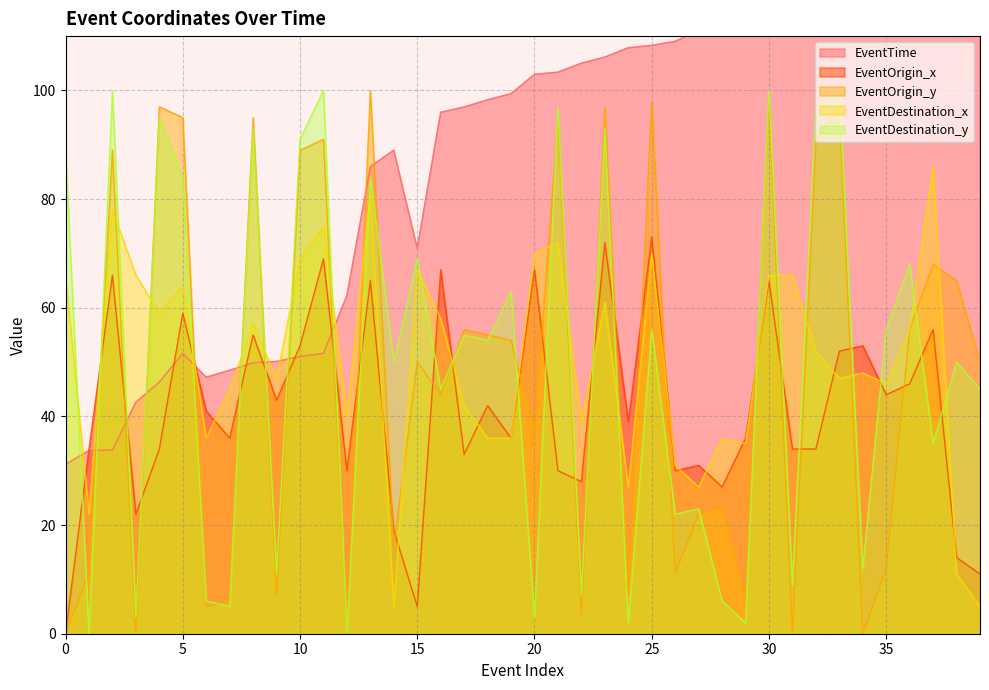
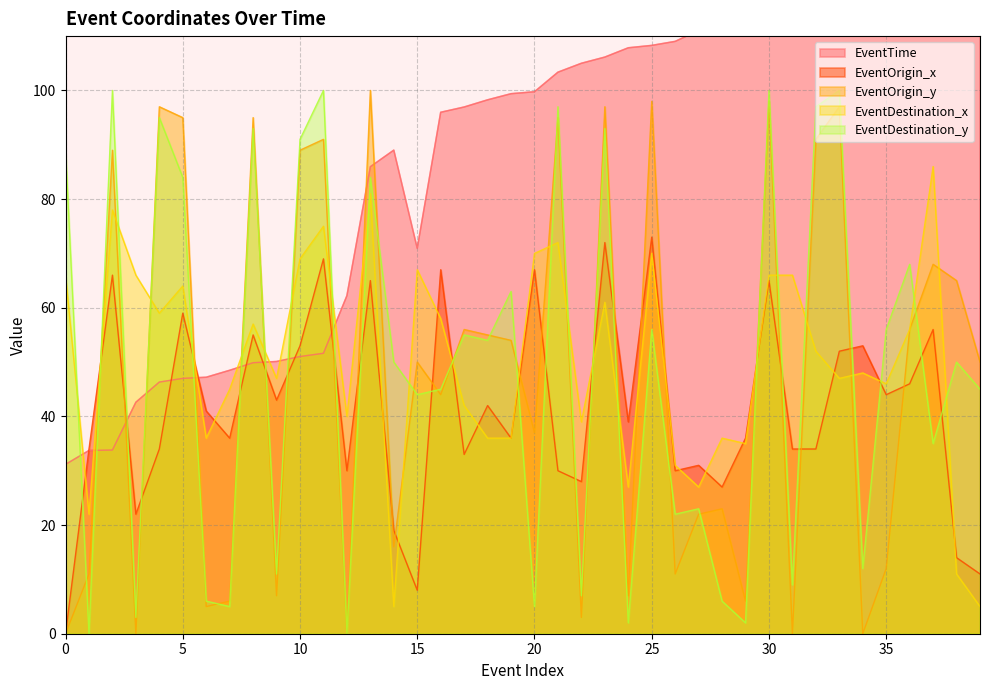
EventTime, 5: 52 -> 47
EventOrigin_x, 15: 5 -> 8
EventDestination_y, 15: 69 -> 44
EventTime, 20: 103 -> 100
EventDestination_y, 20: 3 -> 5
